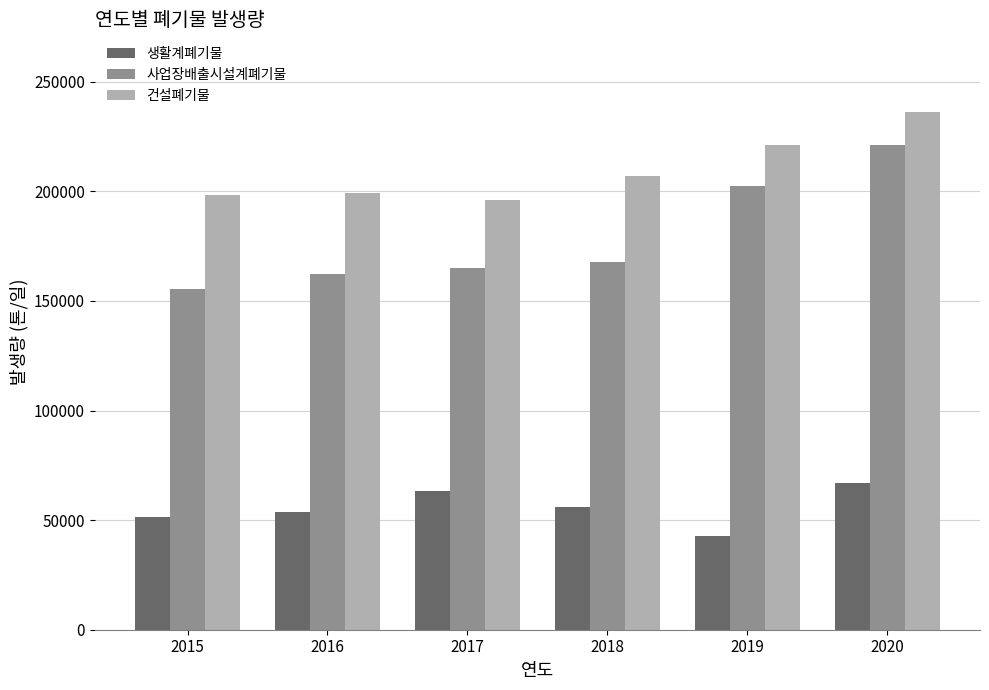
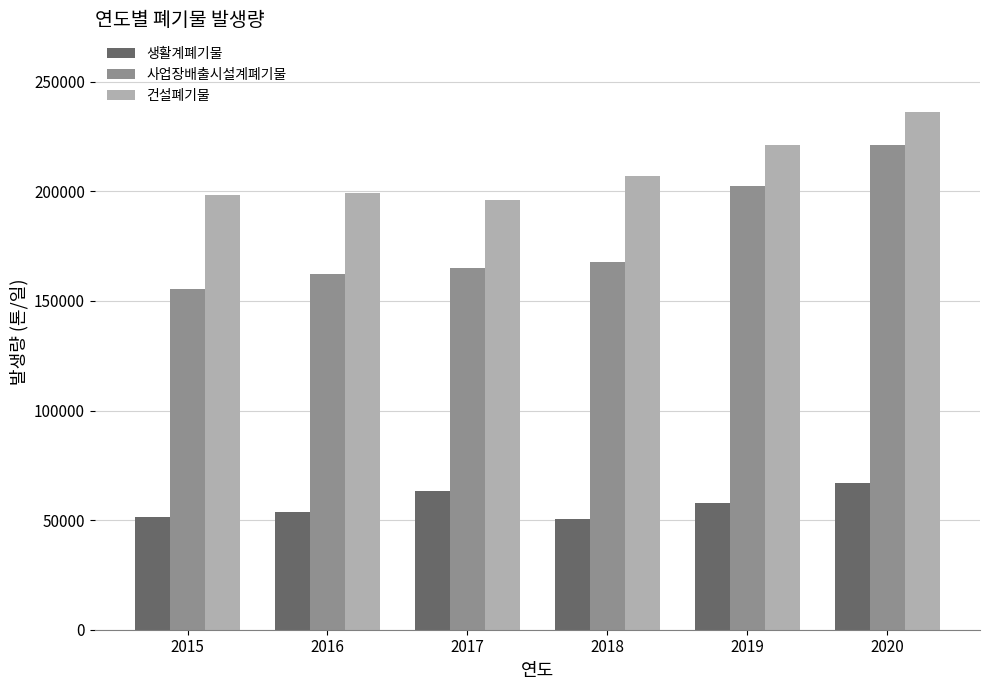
생활계폐기물, 2018: 56000 -> 51000
생활계폐기물, 2019: 43000 -> 58000
